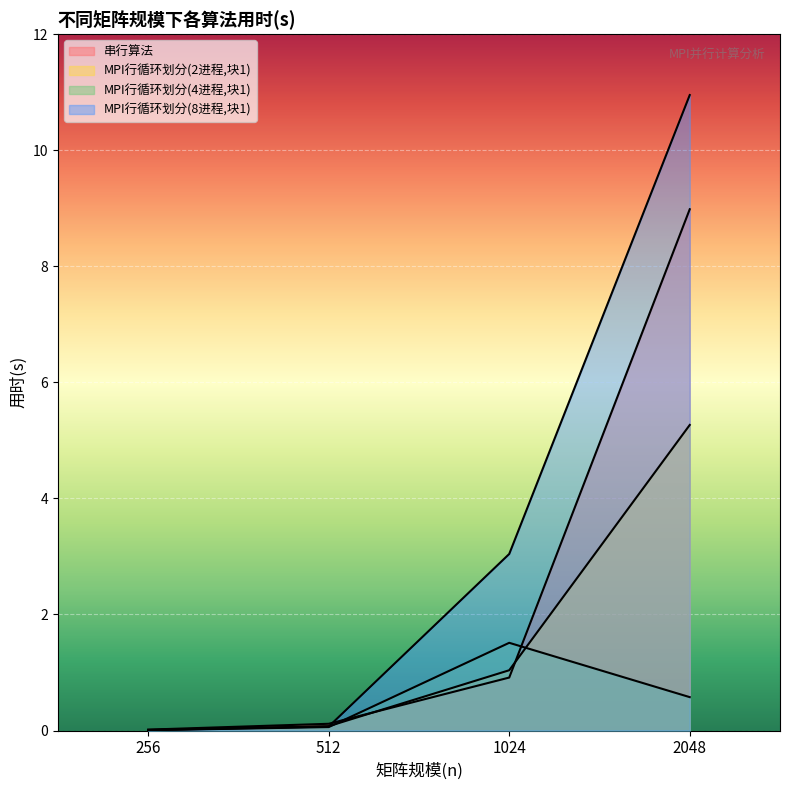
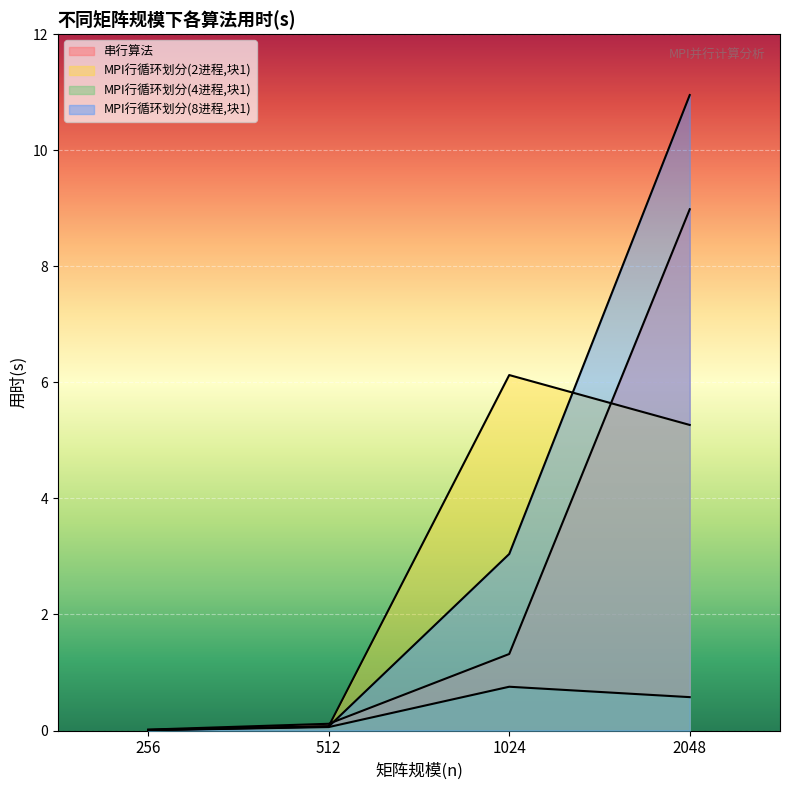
串行算法, 1024: 0.9 -> 1.3
MPI行循环划分(2进程,块1), 1024: 1.0 -> 6.1
MPI行循环划分(4进程,块1), 1024: 1.5 -> 0.8
